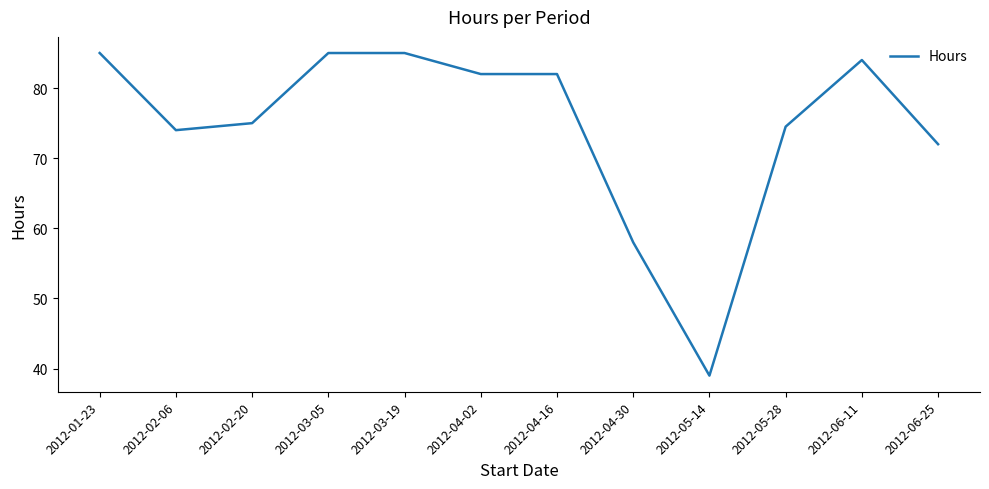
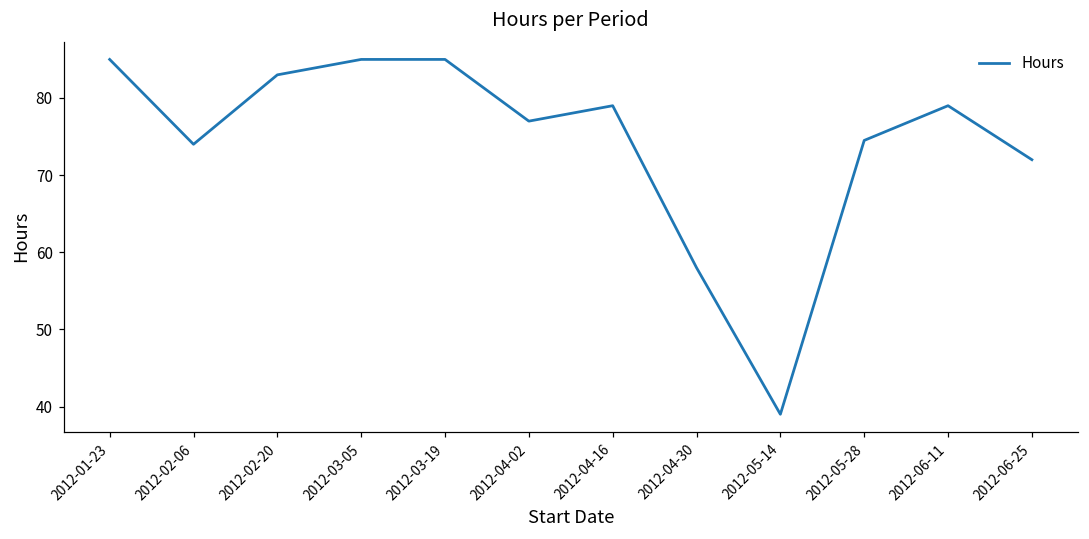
2012-02-20: 75 -> 83
2012-04-02: 82 -> 77
2012-04-16: 82 -> 79
2012-06-11: 84 -> 79
